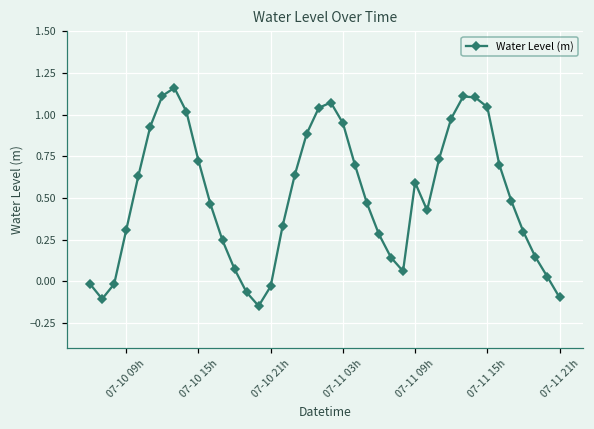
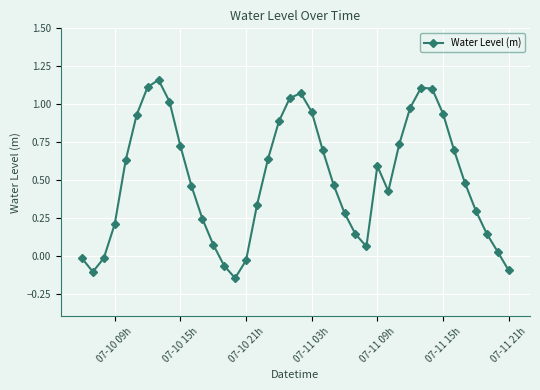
07-10 09h: 0.31 -> 0.21
07-11 15h: 1.04 -> 0.94
